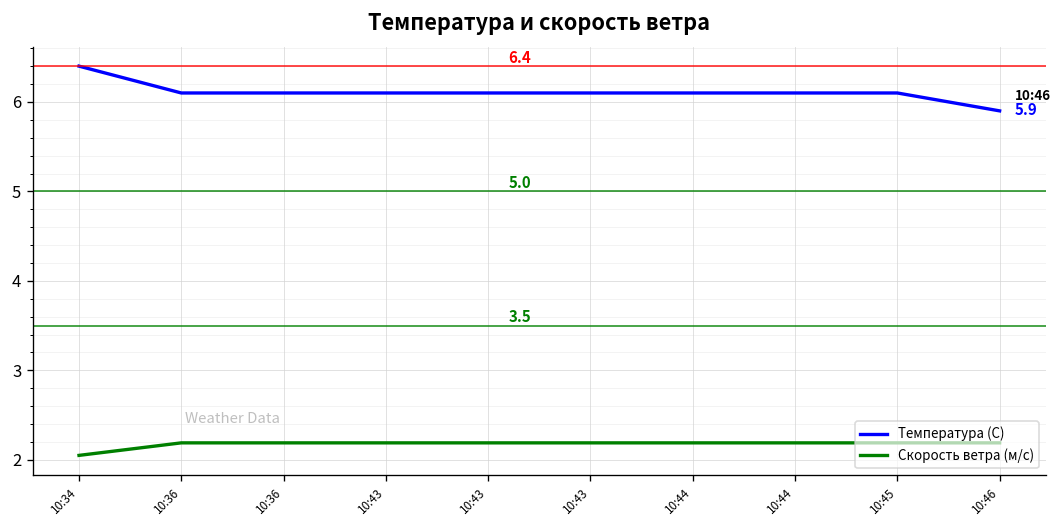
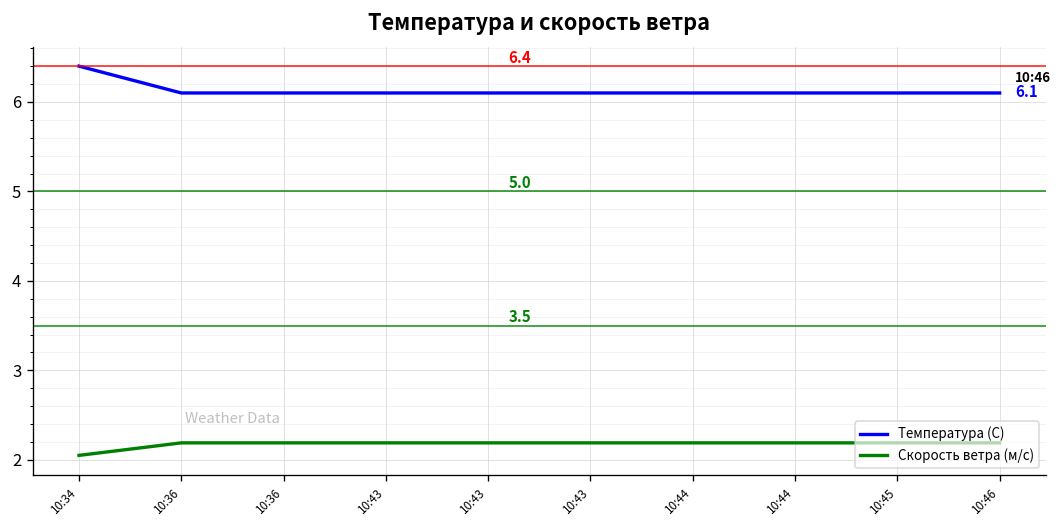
Температура (С), 10:46: 5.9 -> 6.1
